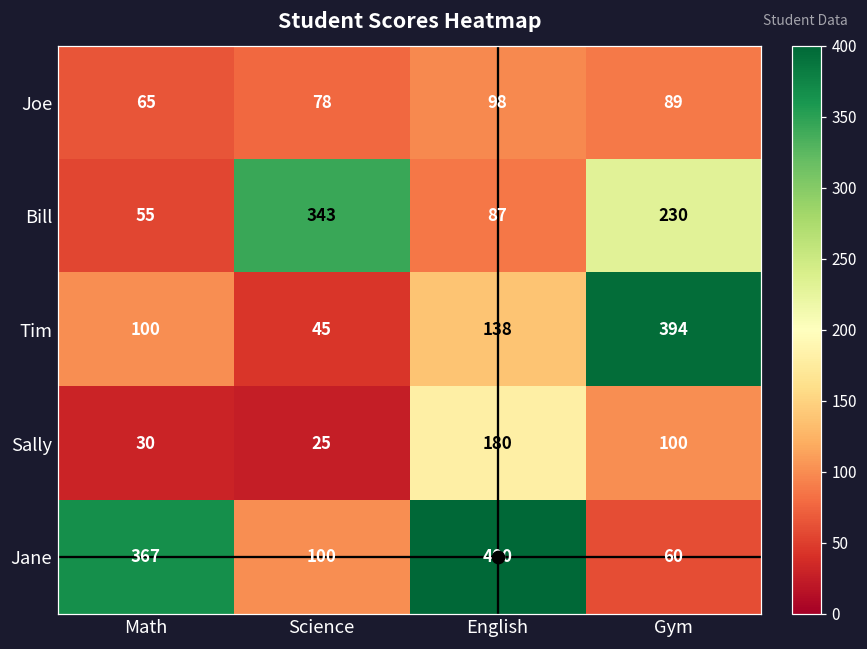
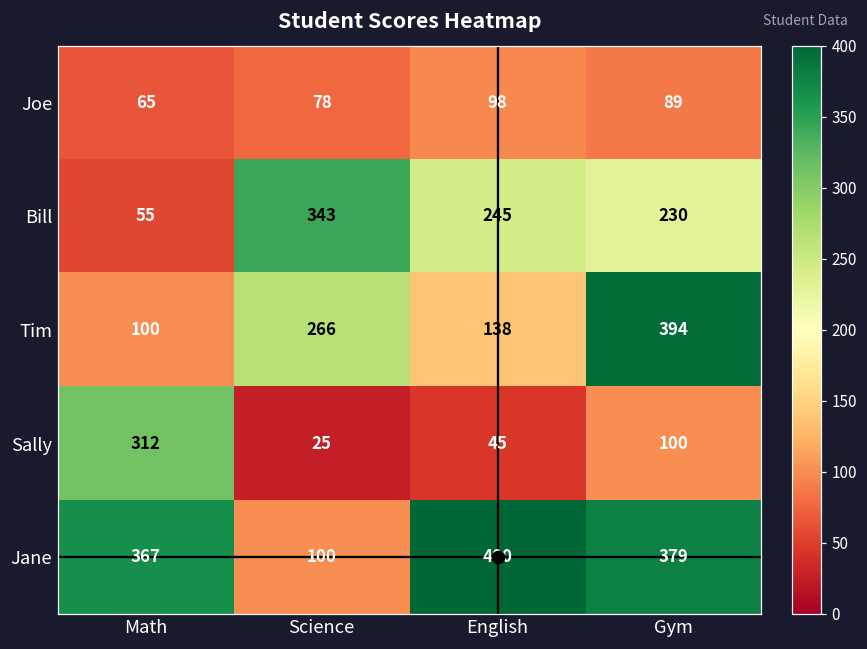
Bill, English: 87 -> 245
Tim, Science: 45 -> 266
Sally, Math: 30 -> 312
Sally, English: 180 -> 45
Jane, Gym: 60 -> 379
